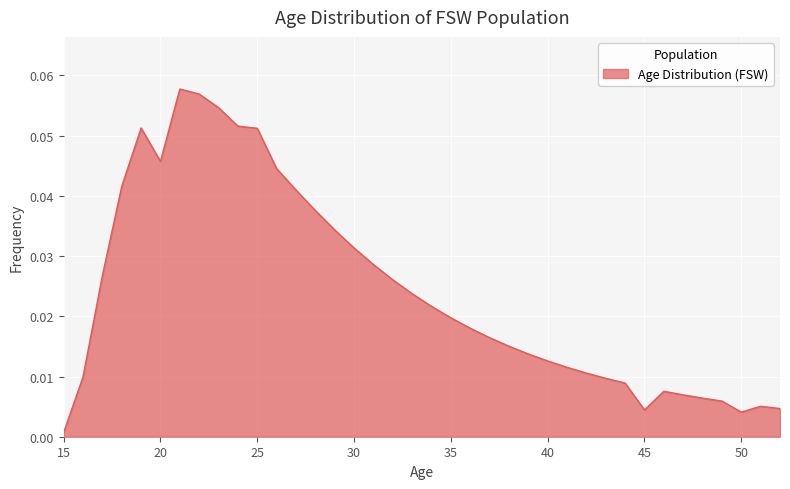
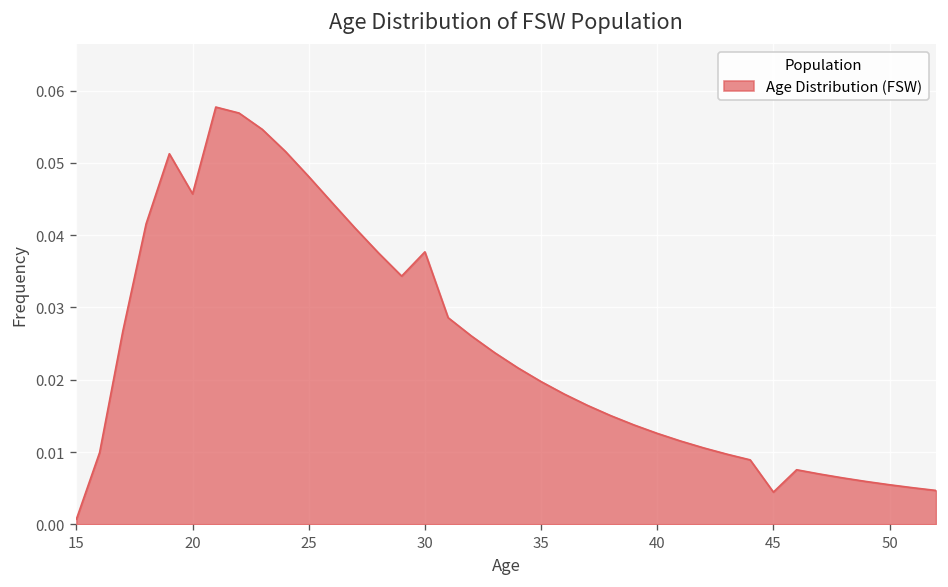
25: 0.051 -> 0.048
30: 0.031 -> 0.038
50: 0.004 -> 0.005
